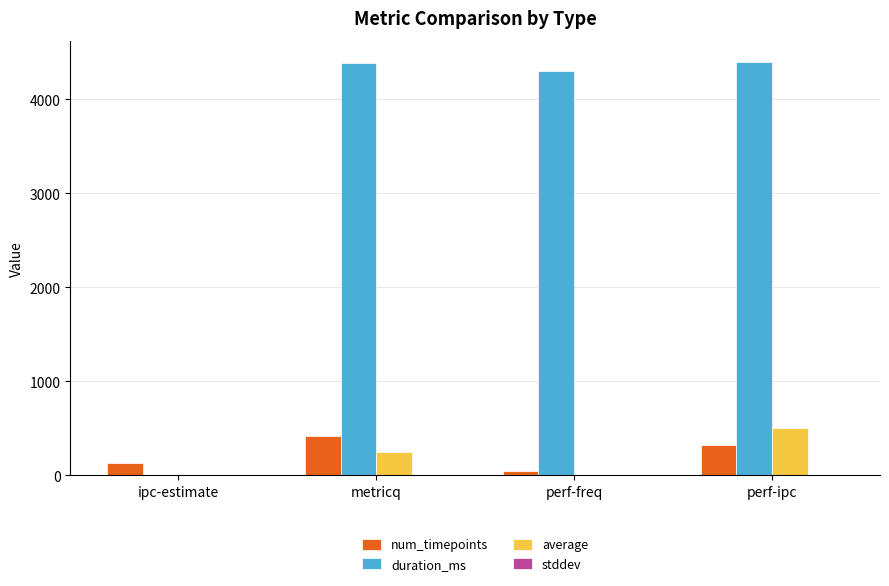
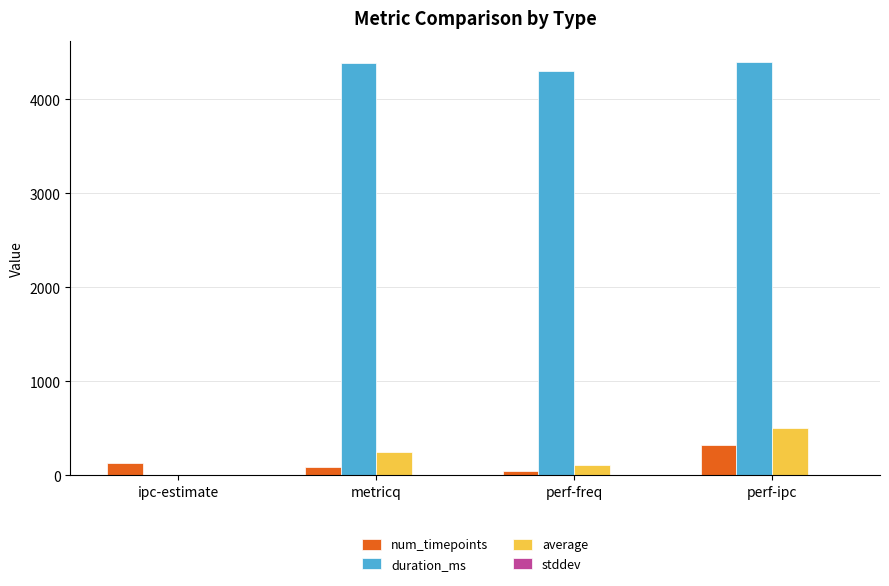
num_timepoints, metricq: 400 -> 100
average, perf-freq: 0 -> 100
